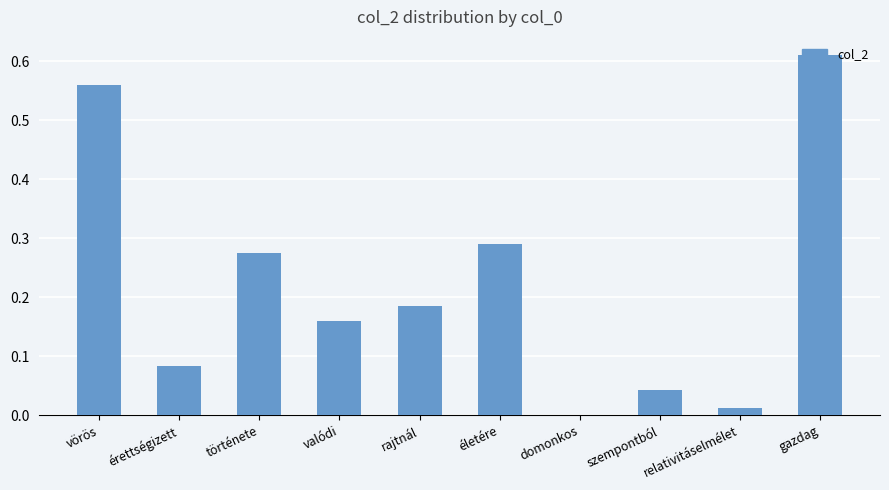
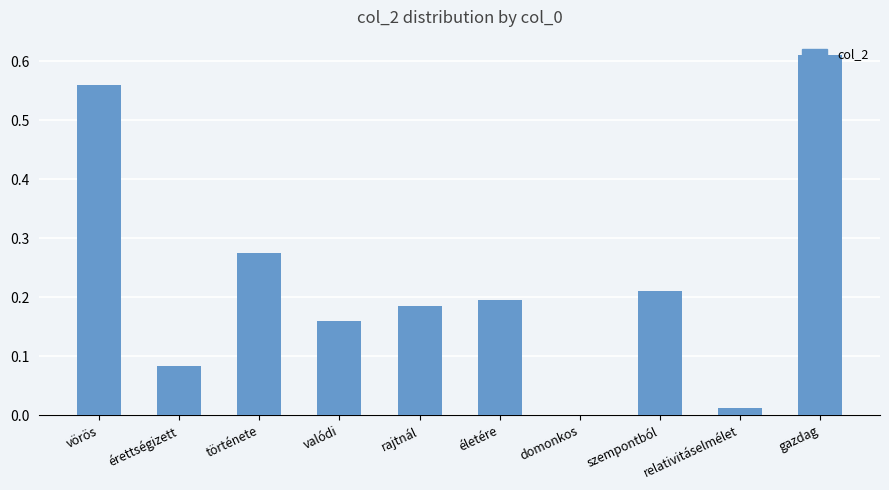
életére: 0.29 -> 0.20
szempontból: 0.04 -> 0.21
